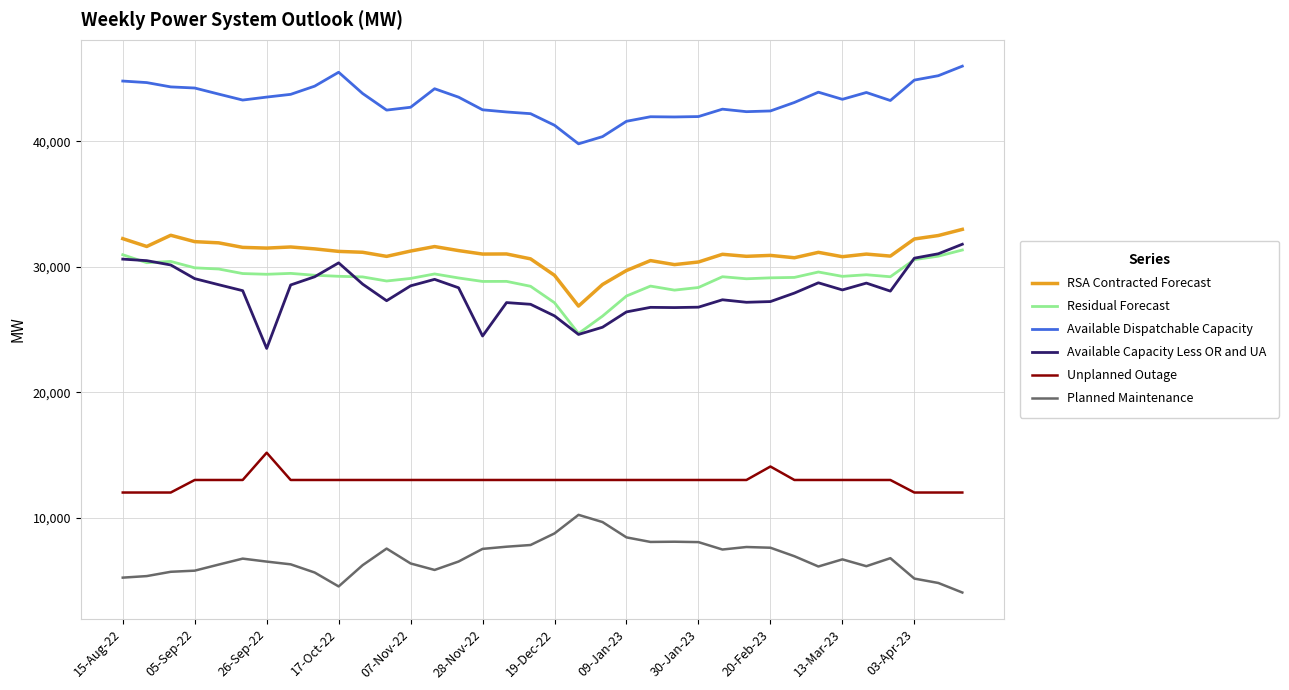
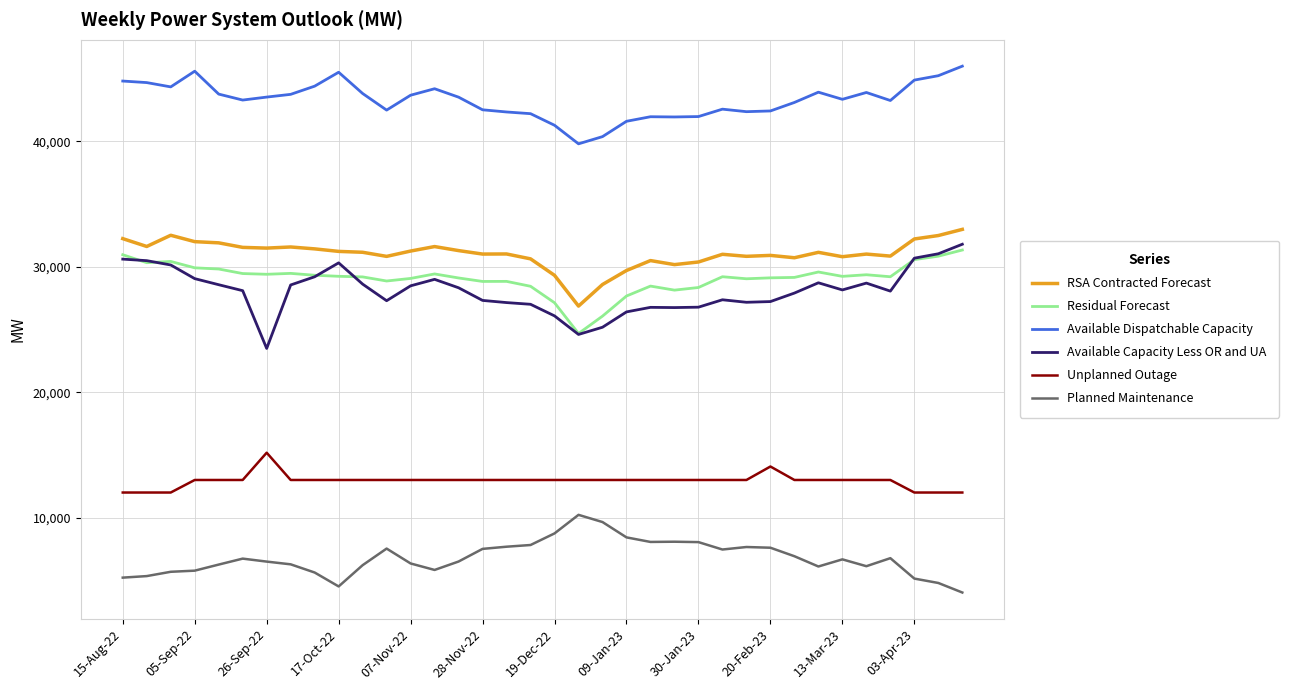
Available Dispatchable Capacity, 05-Sep-22: 44,300 -> 45,600
Available Dispatchable Capacity, 07-Nov-22: 42,700 -> 43,700
Available Capacity Less OR and UA, 28-Nov-22: 24,500 -> 27,300
